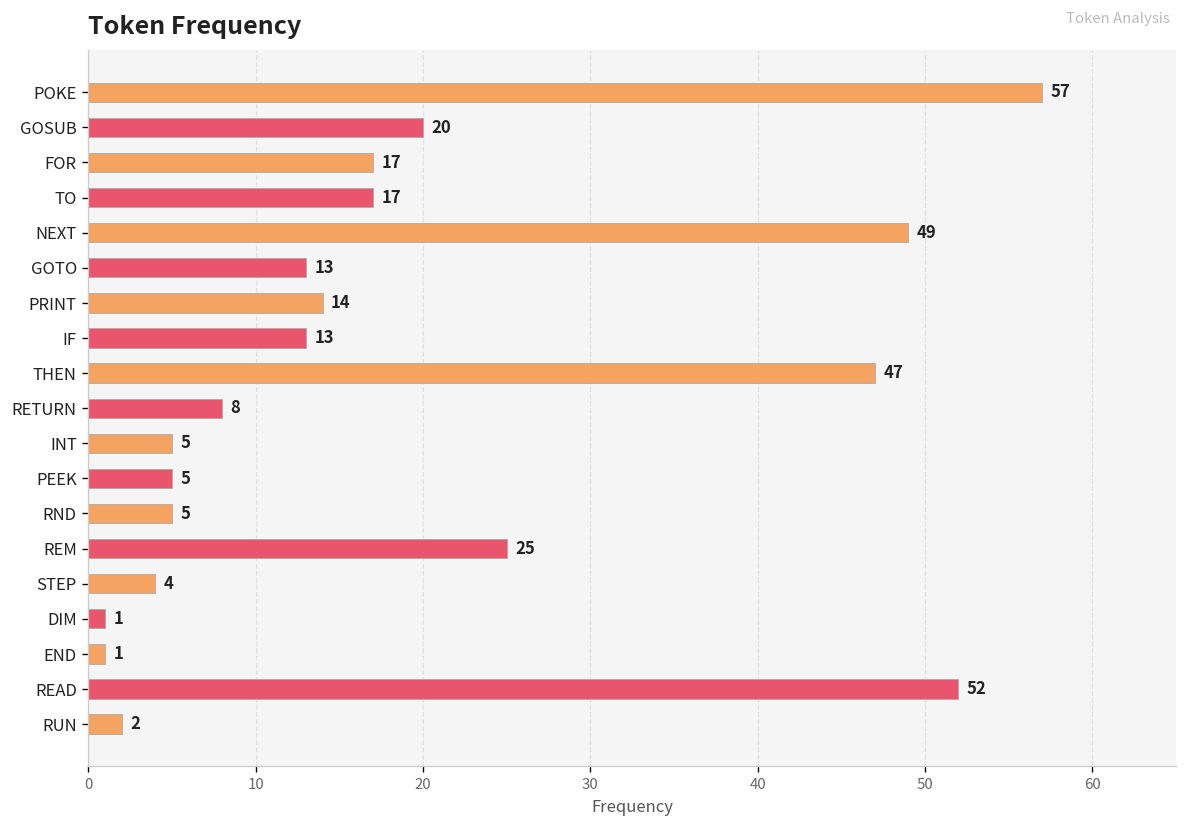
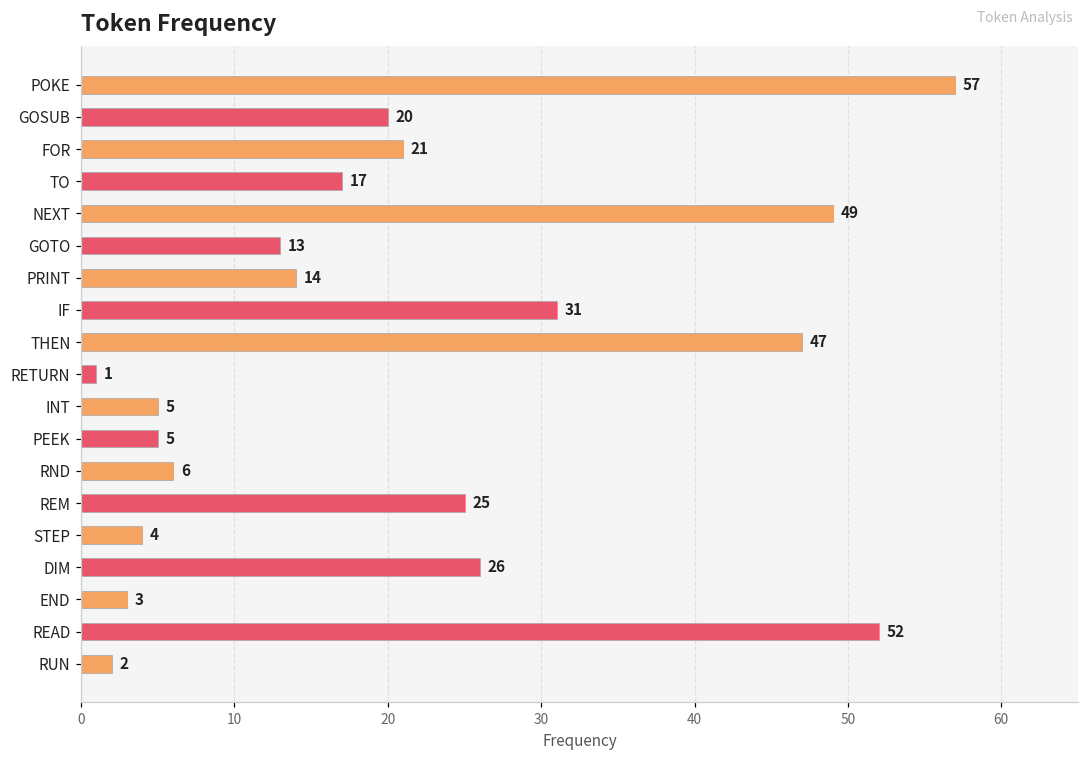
FOR: 17 -> 21
IF: 13 -> 31
RETURN: 8 -> 1
RND: 5 -> 6
DIM: 1 -> 26
END: 1 -> 3
